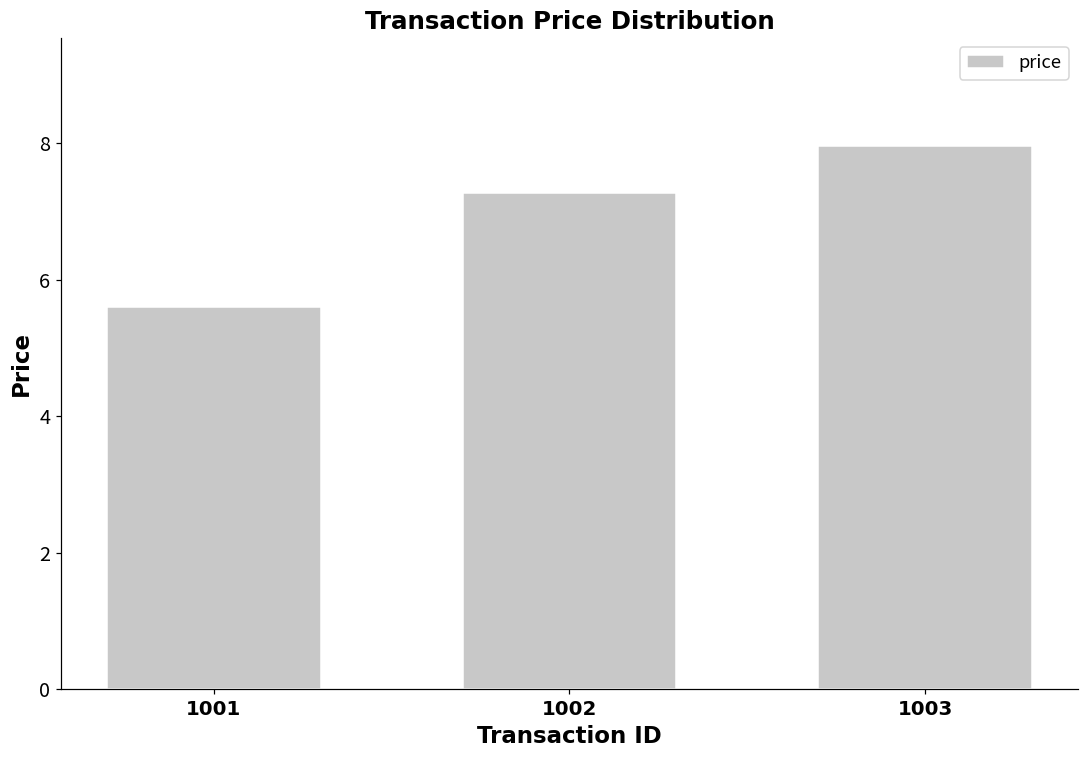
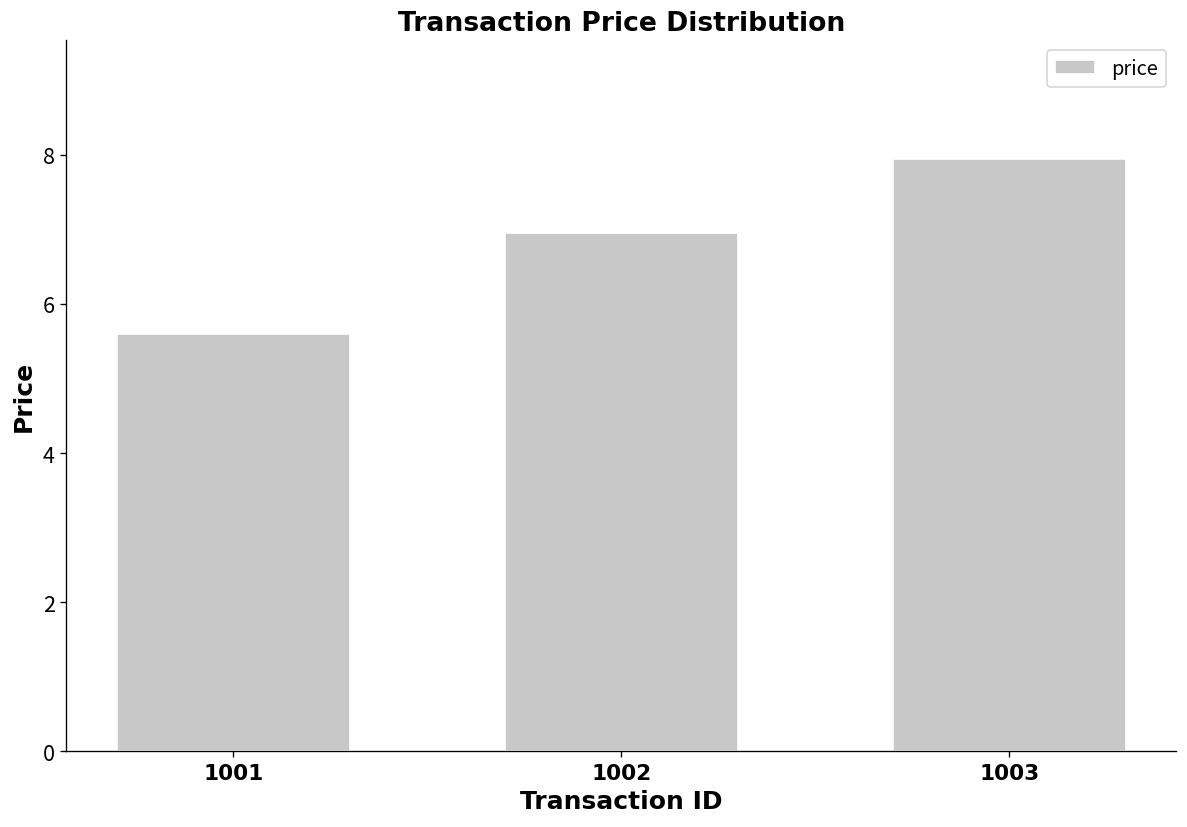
1002: 7.3 -> 7.0
